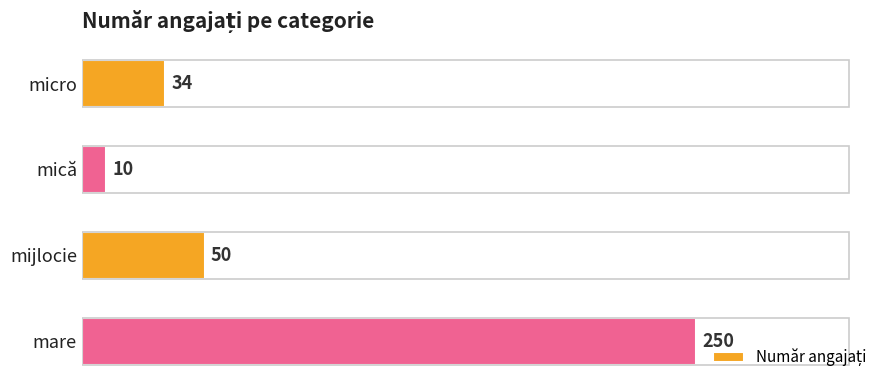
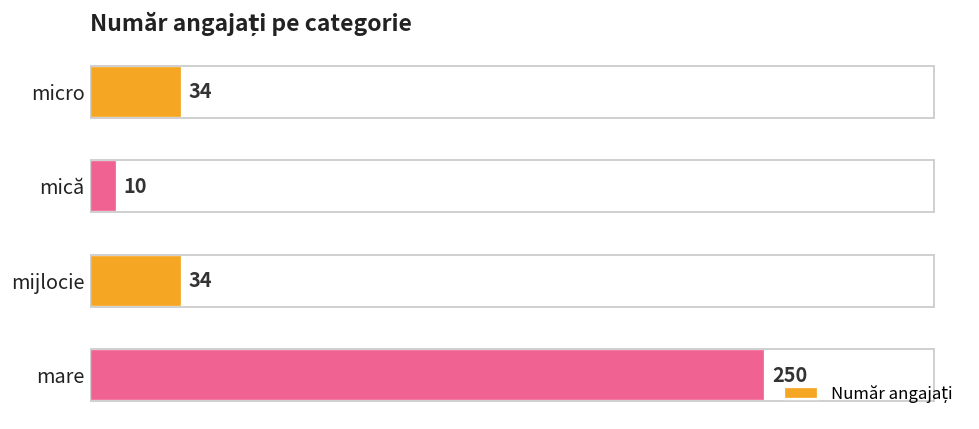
mijlocie: 50 -> 34
